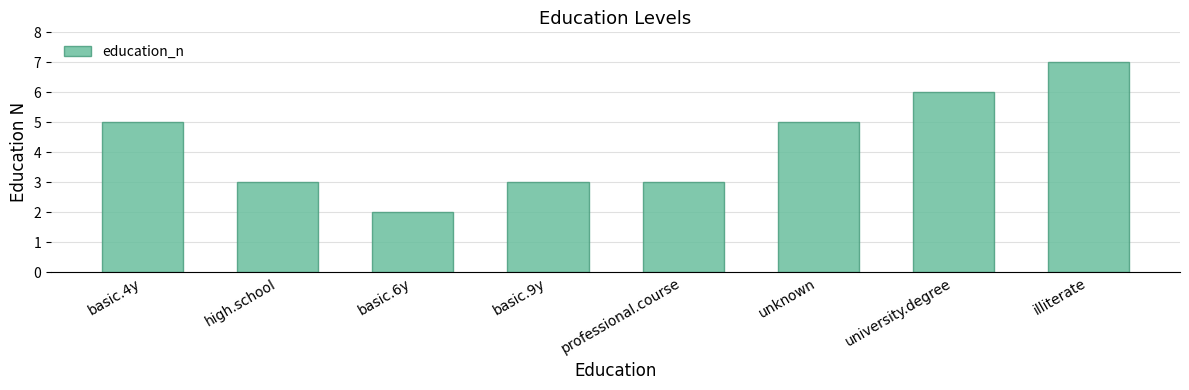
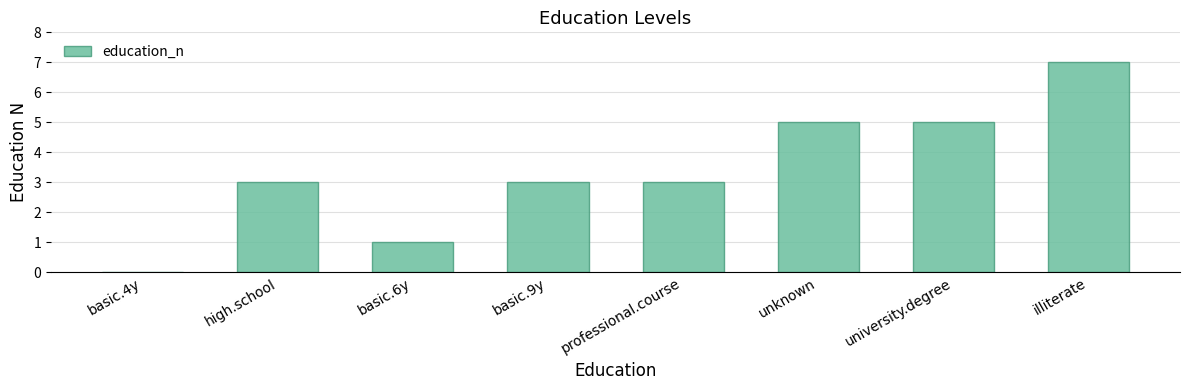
basic.4y: 5 -> 0
basic.6y: 2 -> 1
university.degree: 6 -> 5
